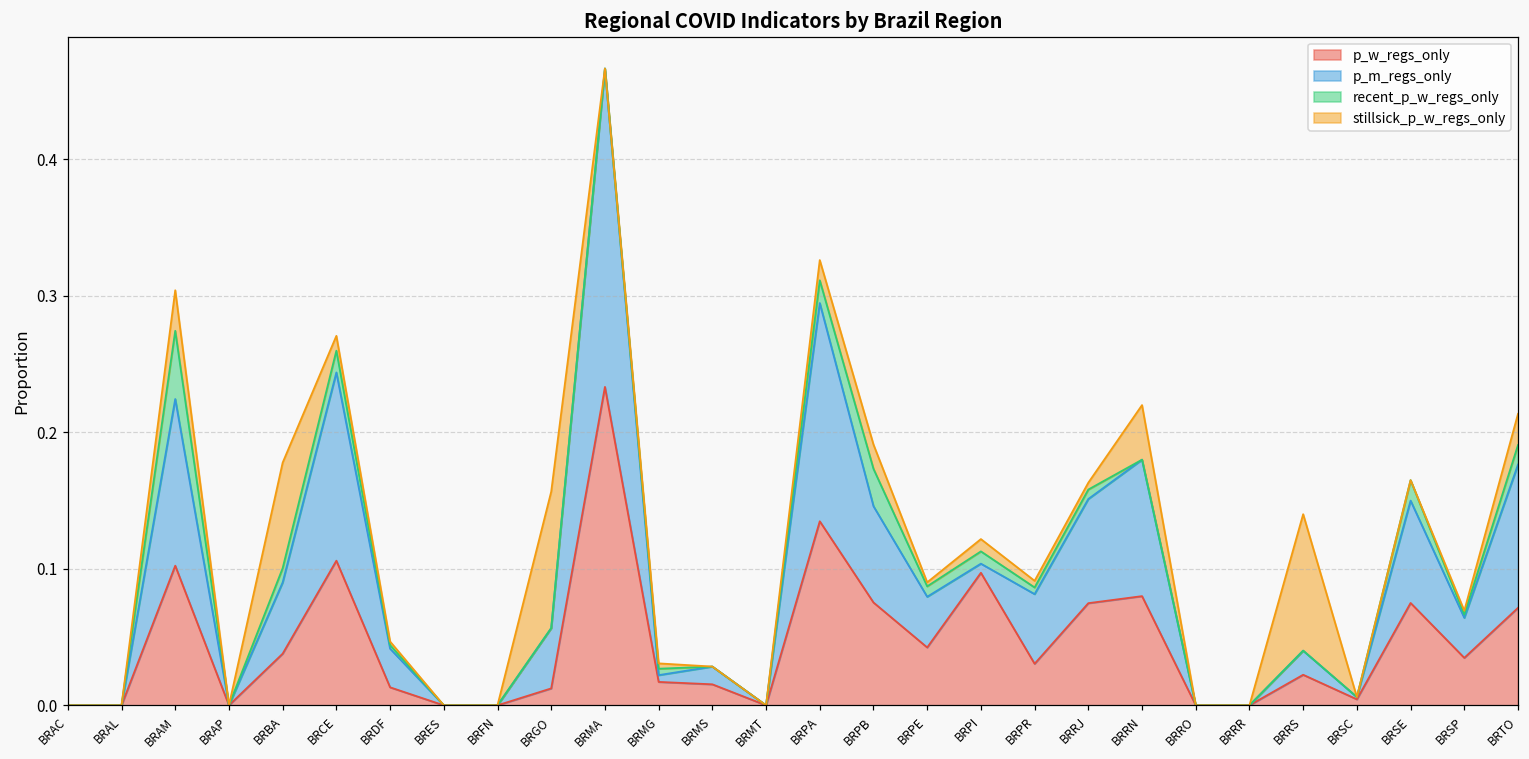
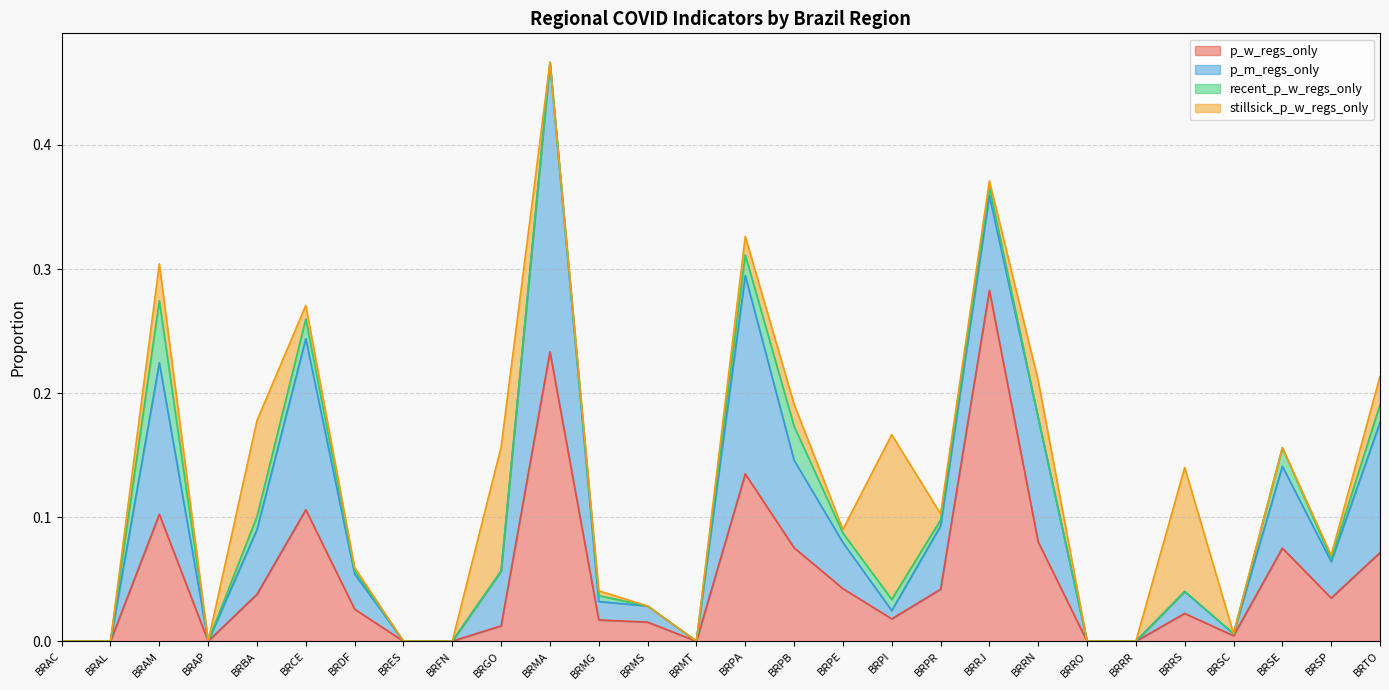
p_w_regs_only, BRDF: 0.013 -> 0.026
p_m_regs_only, BRMG: 0.005 -> 0.015
p_w_regs_only, BRPI: 0.097 -> 0.018
stillsick_p_w_regs_only, BRPI: 0.009 -> 0.133
p_w_regs_only, BRPR: 0.030 -> 0.042
p_w_regs_only, BRRJ: 0.075 -> 0.283
stillsick_p_w_regs_only, BRRN: 0.04 -> 0.03
p_m_regs_only, BRSE: 0.075 -> 0.066
